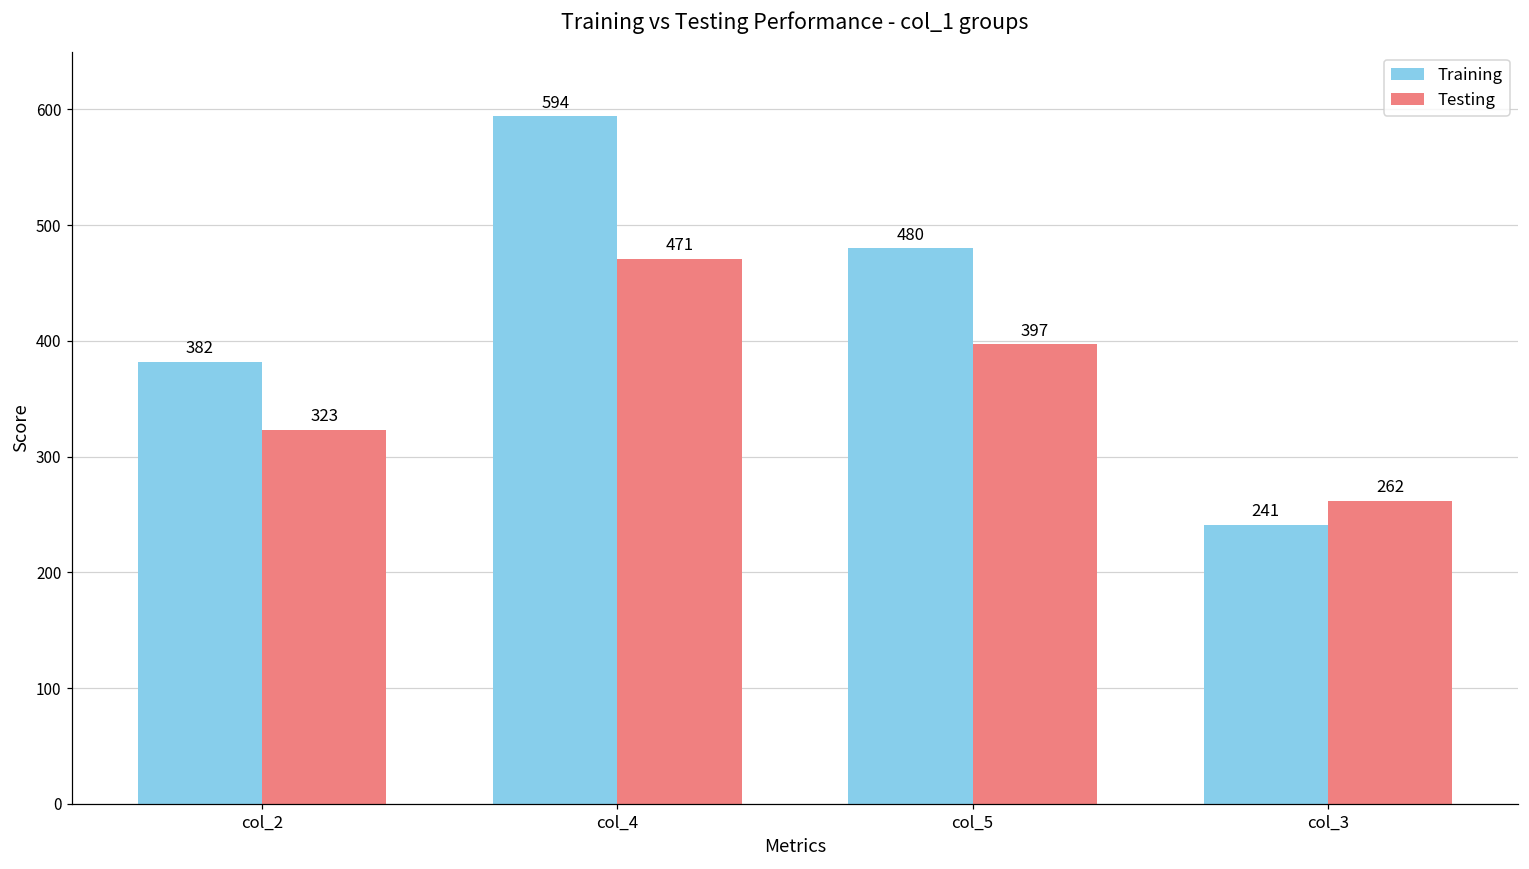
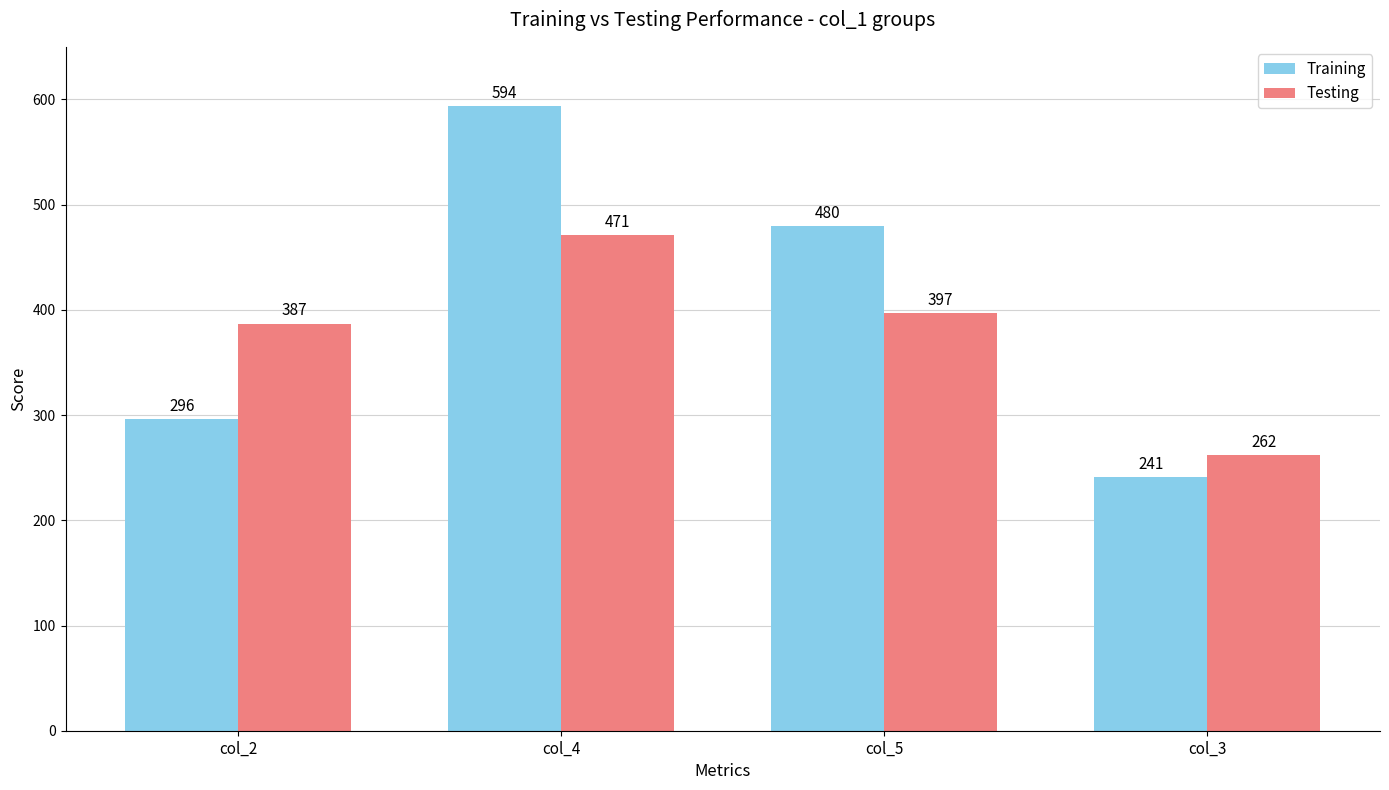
Training, col_2: 382 -> 296
Testing, col_2: 323 -> 387
